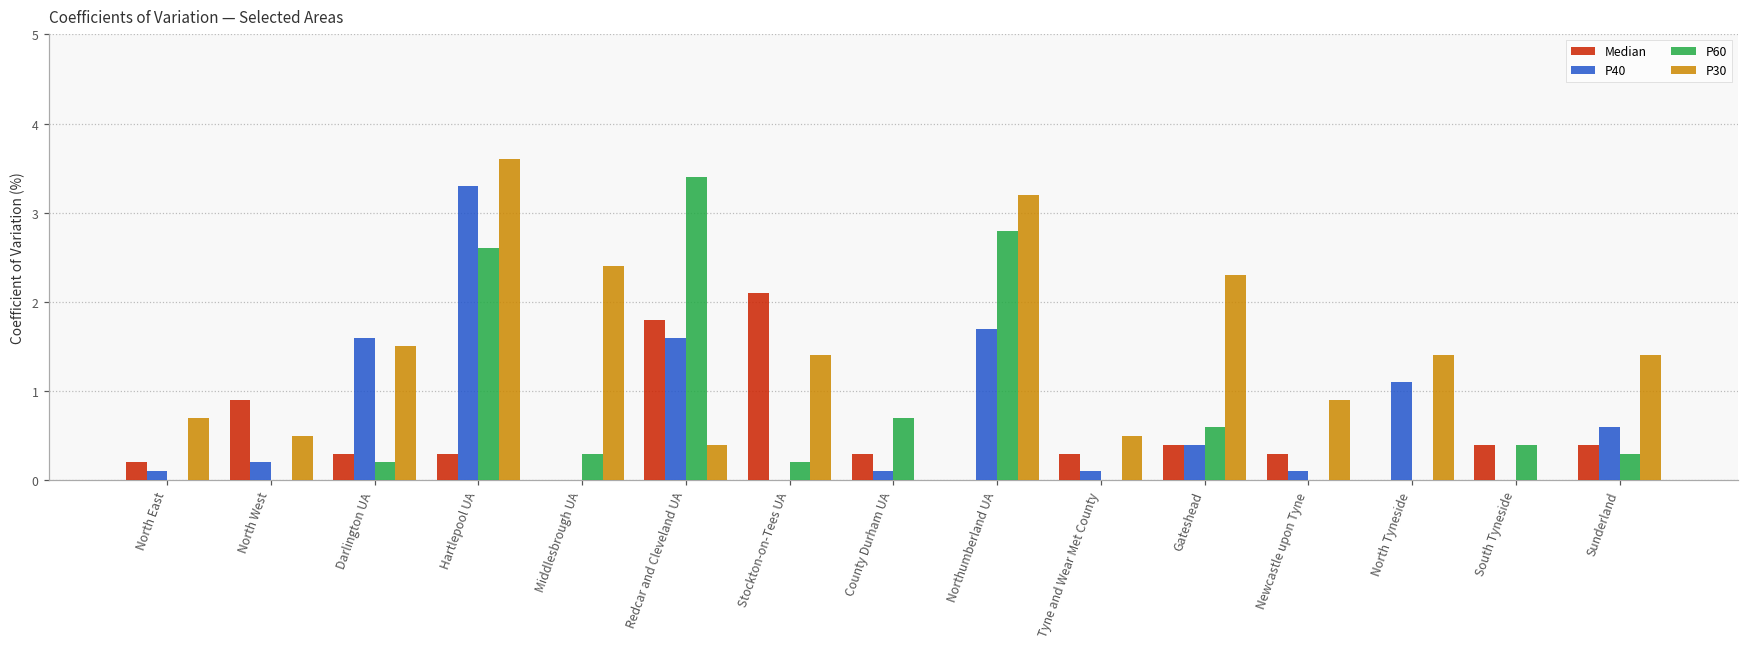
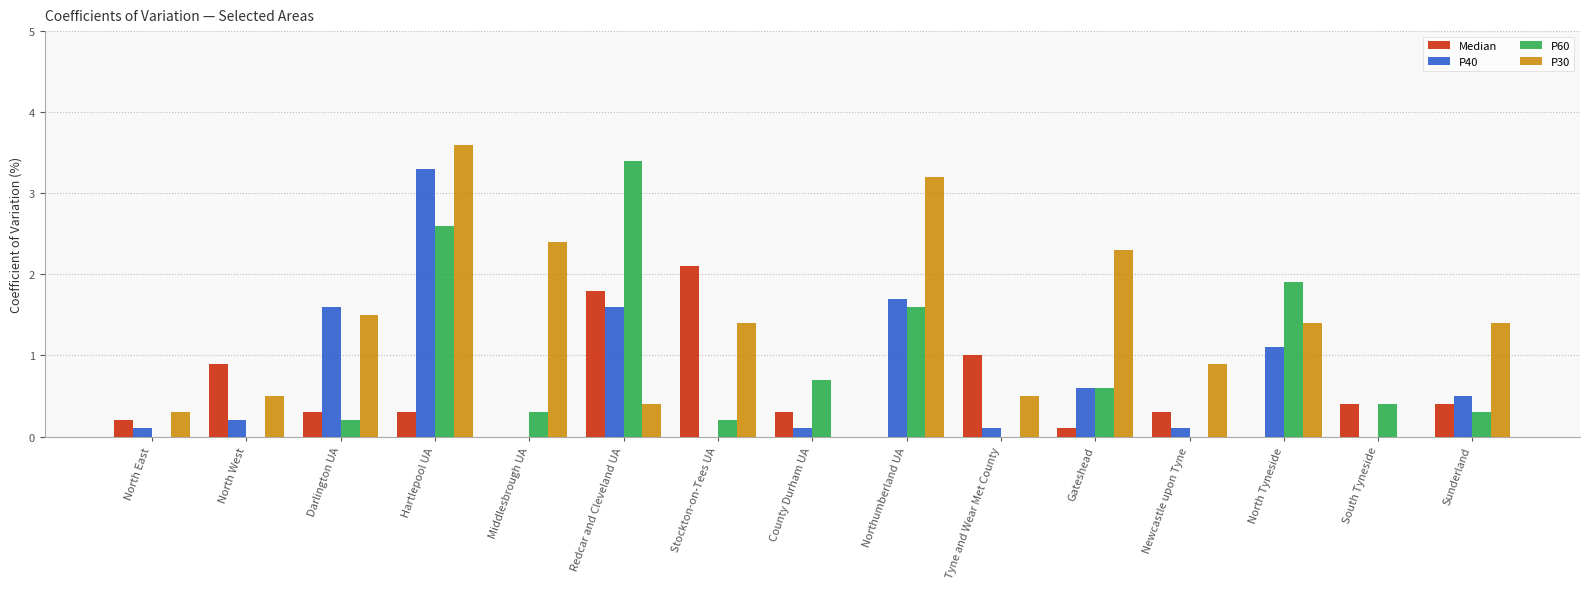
P30, North East: 0.7 -> 0.3
P60, Northumberland UA: 2.8 -> 1.6
Median, Tyne and Wear Met County: 0.3 -> 1.0
Median, Gateshead: 0.4 -> 0.1
P40, Gateshead: 0.4 -> 0.6
P60, North Tyneside: 0.0 -> 1.9
P40, Sunderland: 0.6 -> 0.5
